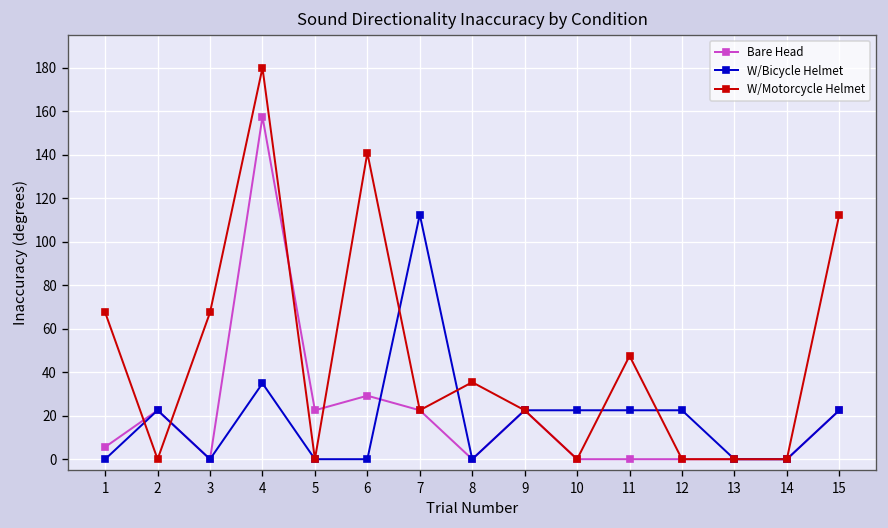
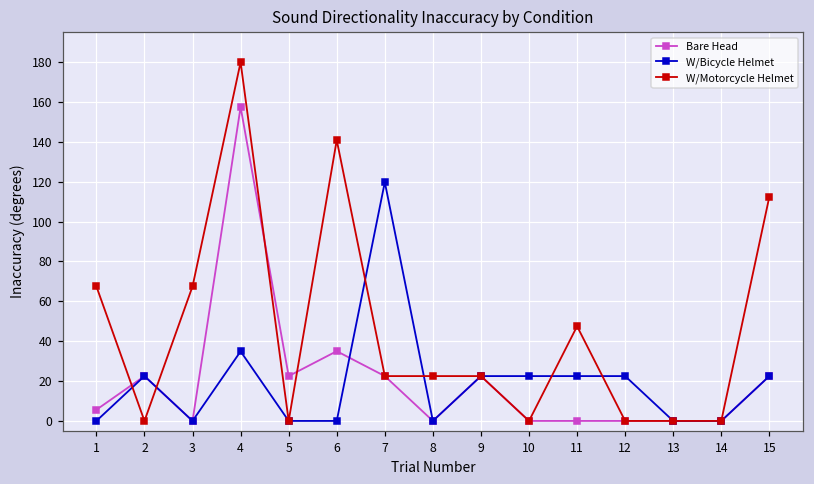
Bare Head, 6: 29 -> 35
W/Bicycle Helmet, 7: 113 -> 120
W/Motorcycle Helmet, 8: 35 -> 23
